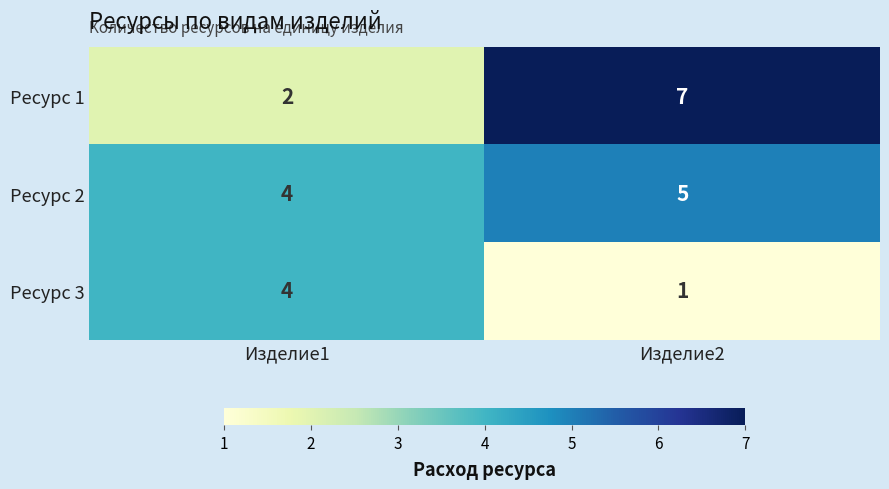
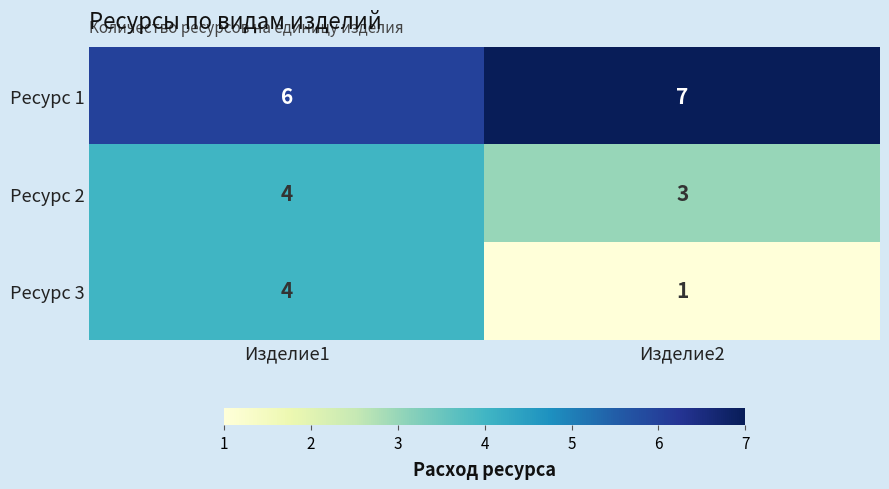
Ресурс 1, Изделие1: 2 -> 6
Ресурс 2, Изделие2: 5 -> 3
